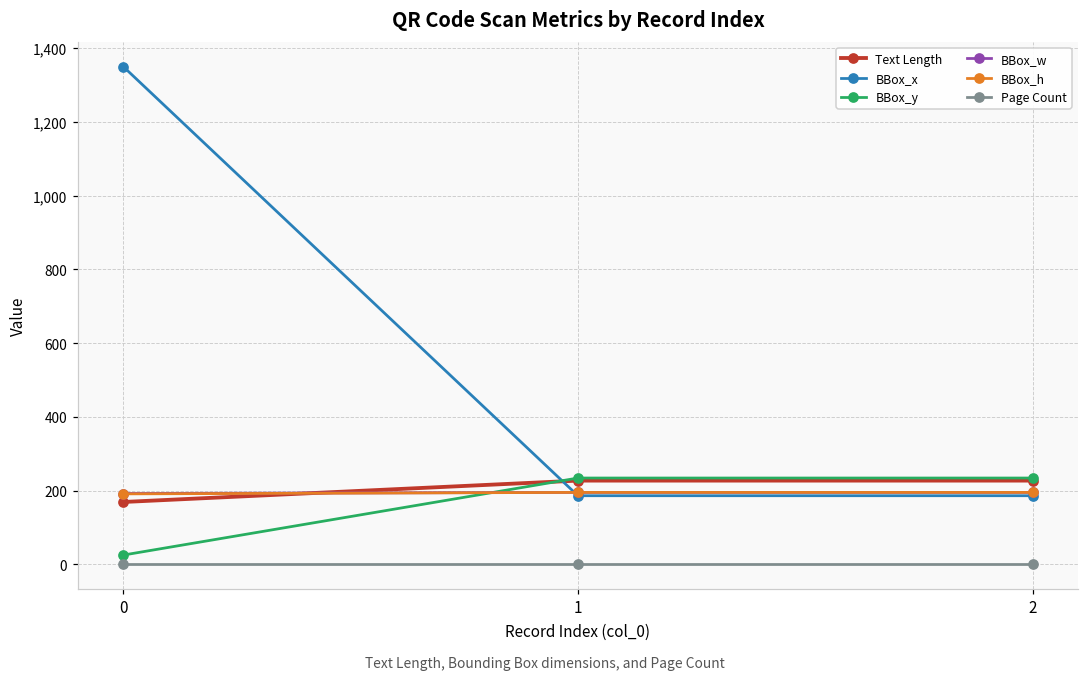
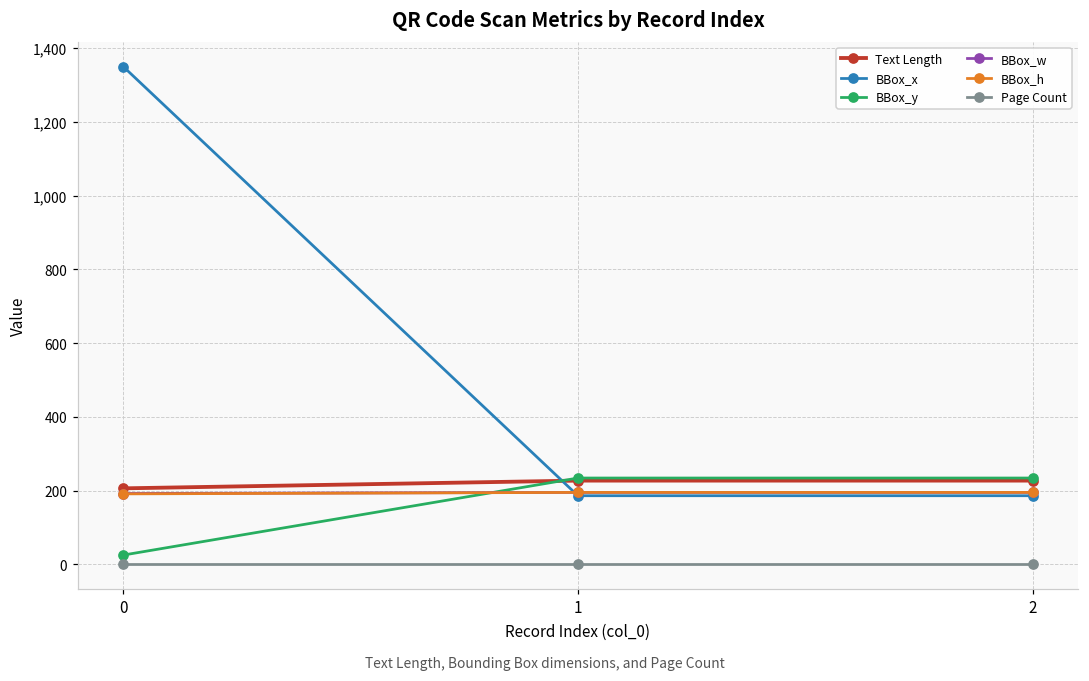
Text Length, 0: 170 -> 210
